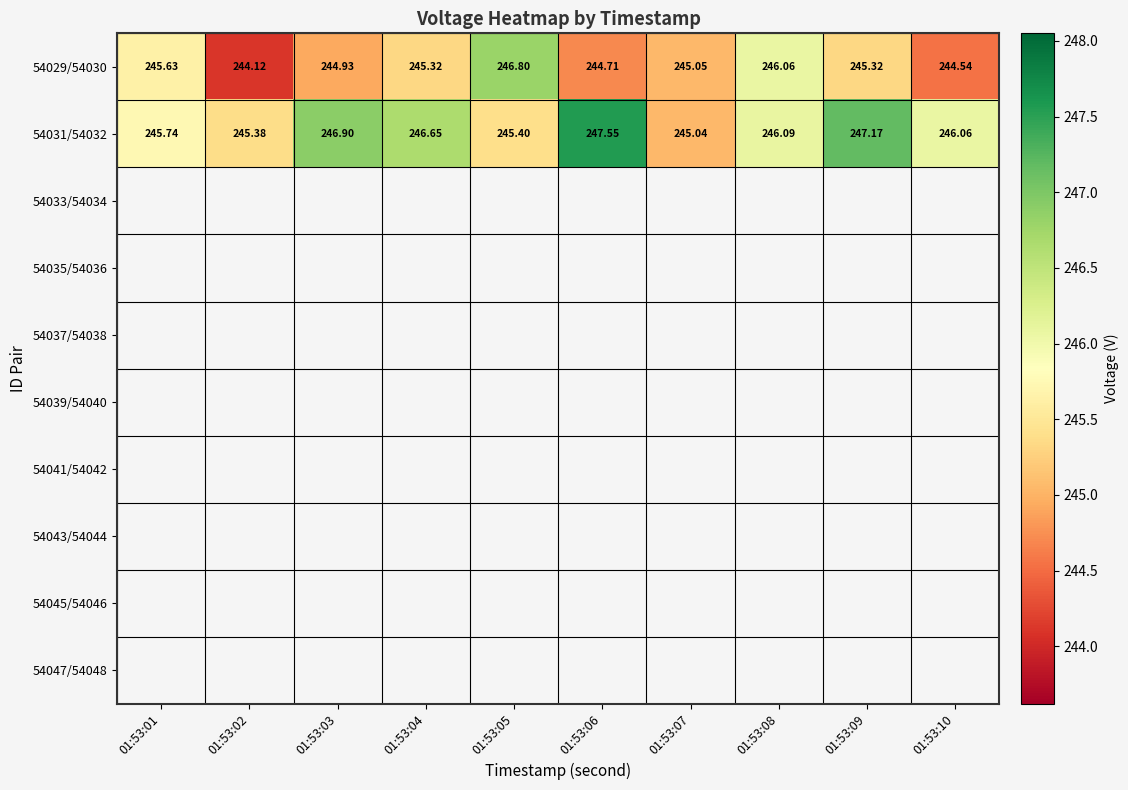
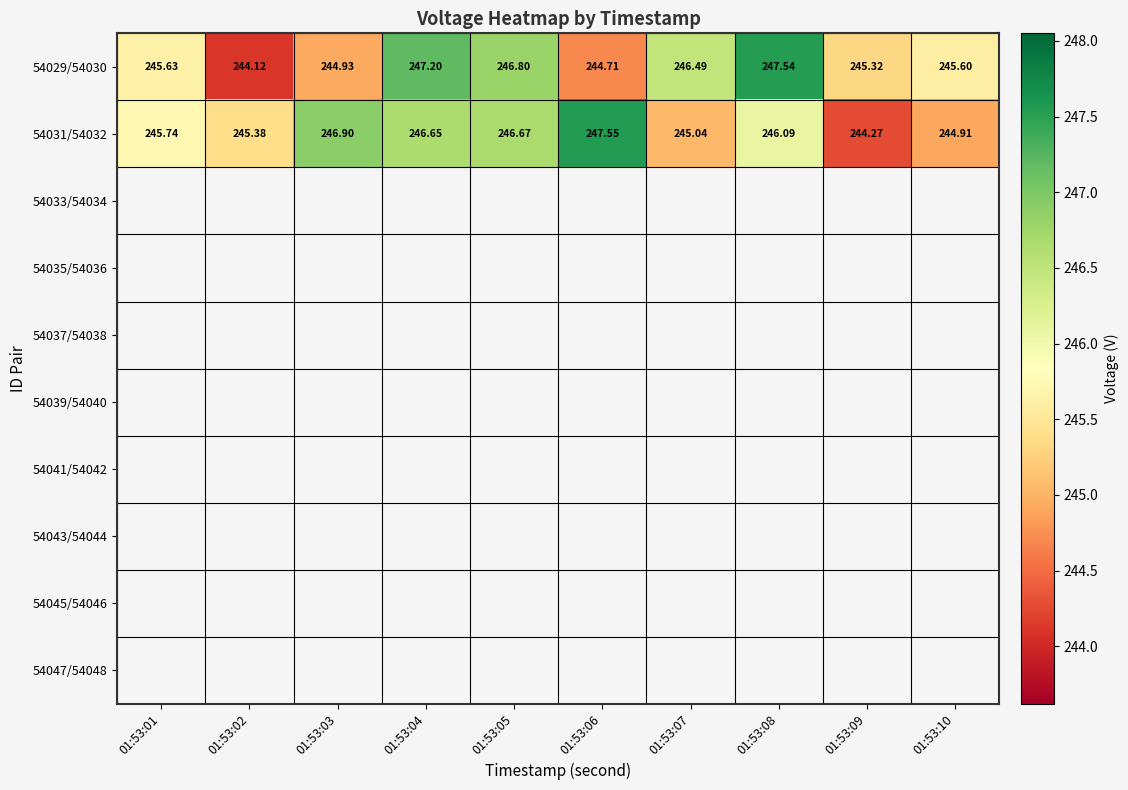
54029/54030, 01:53:04: 245.32 -> 247.20
54029/54030, 01:53:07: 245.05 -> 246.49
54029/54030, 01:53:08: 246.06 -> 247.54
54029/54030, 01:53:10: 244.54 -> 245.60
54031/54032, 01:53:05: 245.40 -> 246.67
54031/54032, 01:53:09: 247.17 -> 244.27
54031/54032, 01:53:10: 246.06 -> 244.91
